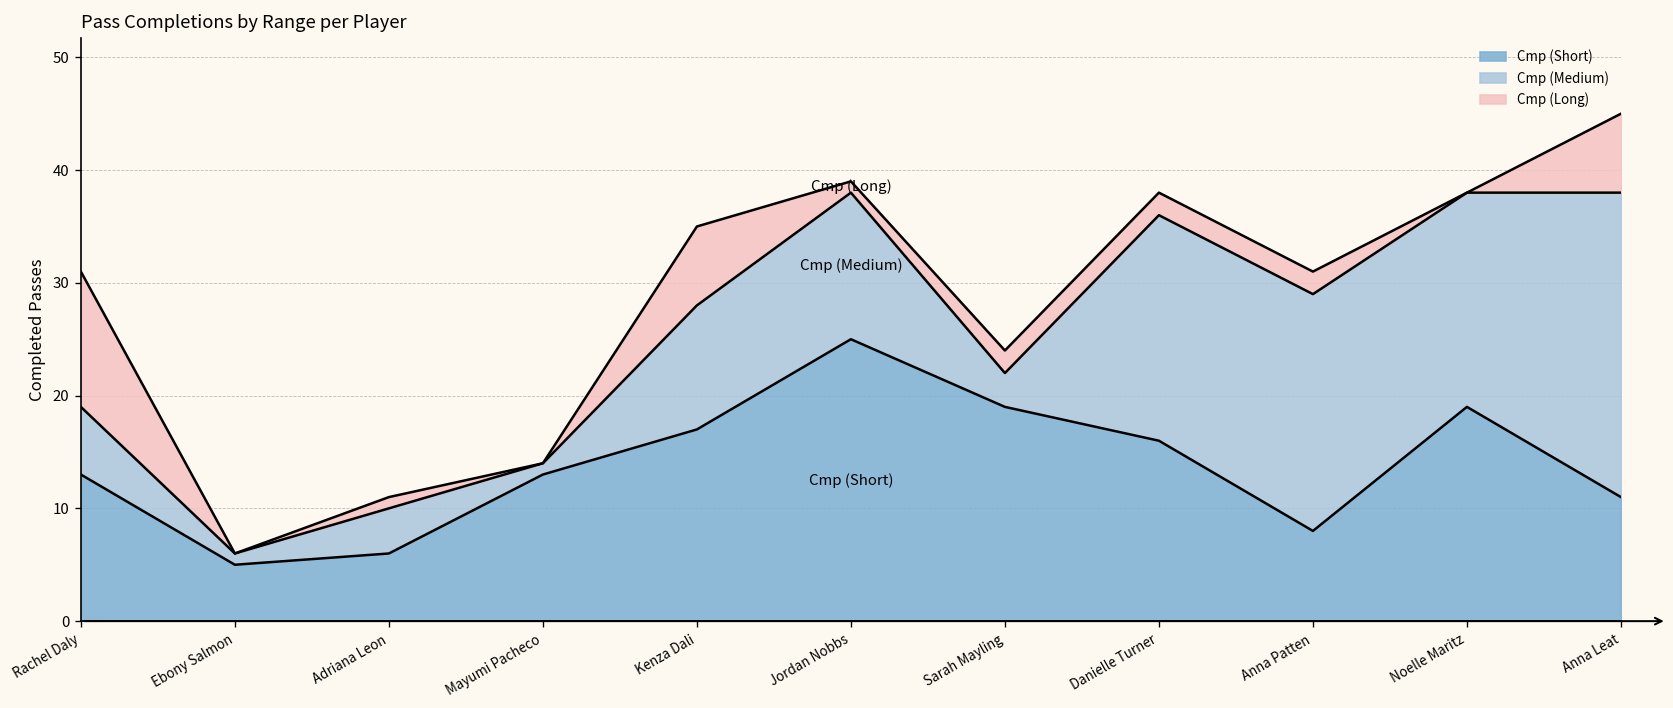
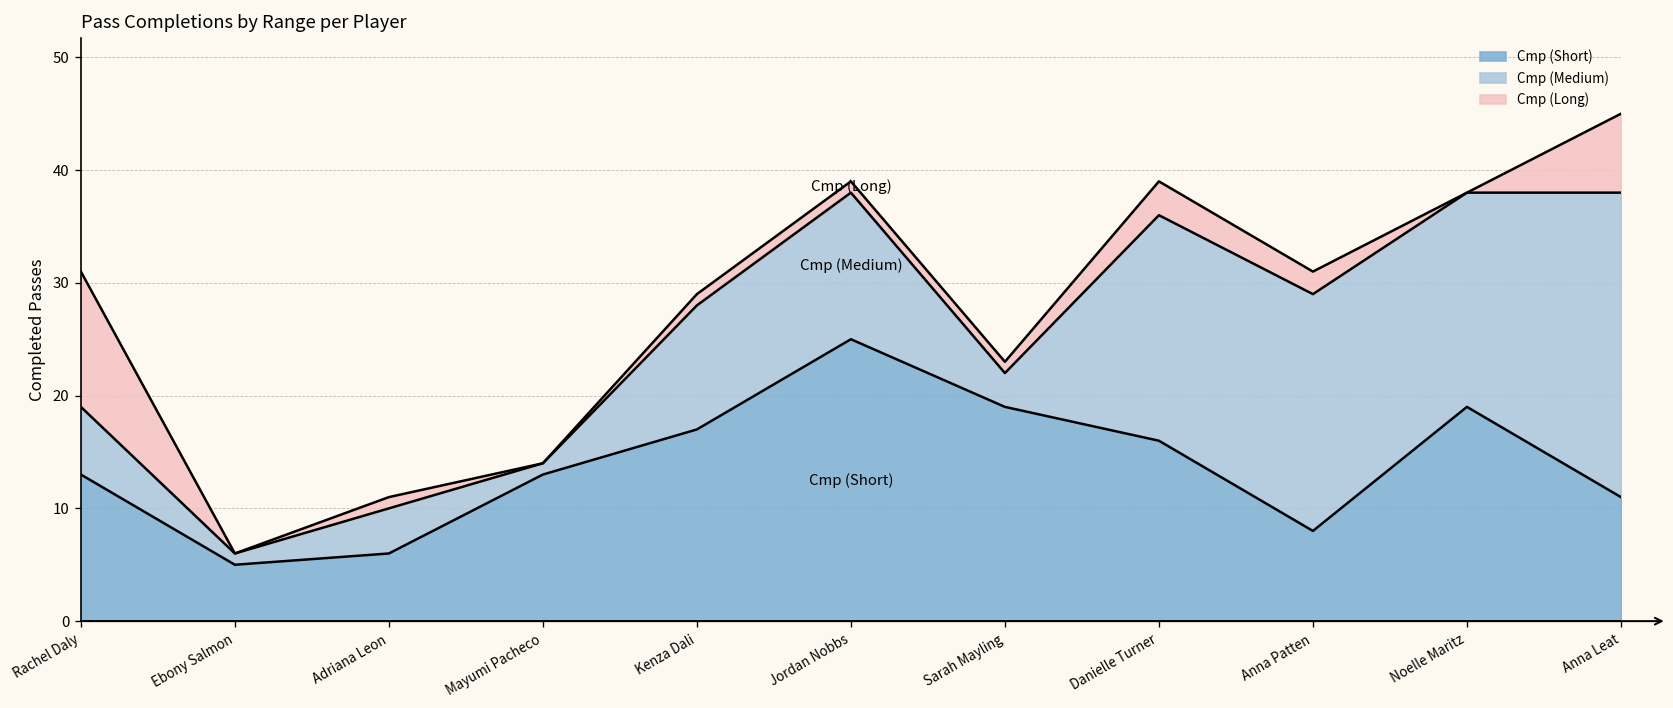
Cmp (Long), Kenza Dali: 7 -> 1
Cmp (Long), Sarah Mayling: 2 -> 1
Cmp (Long), Danielle Turner: 2 -> 3
